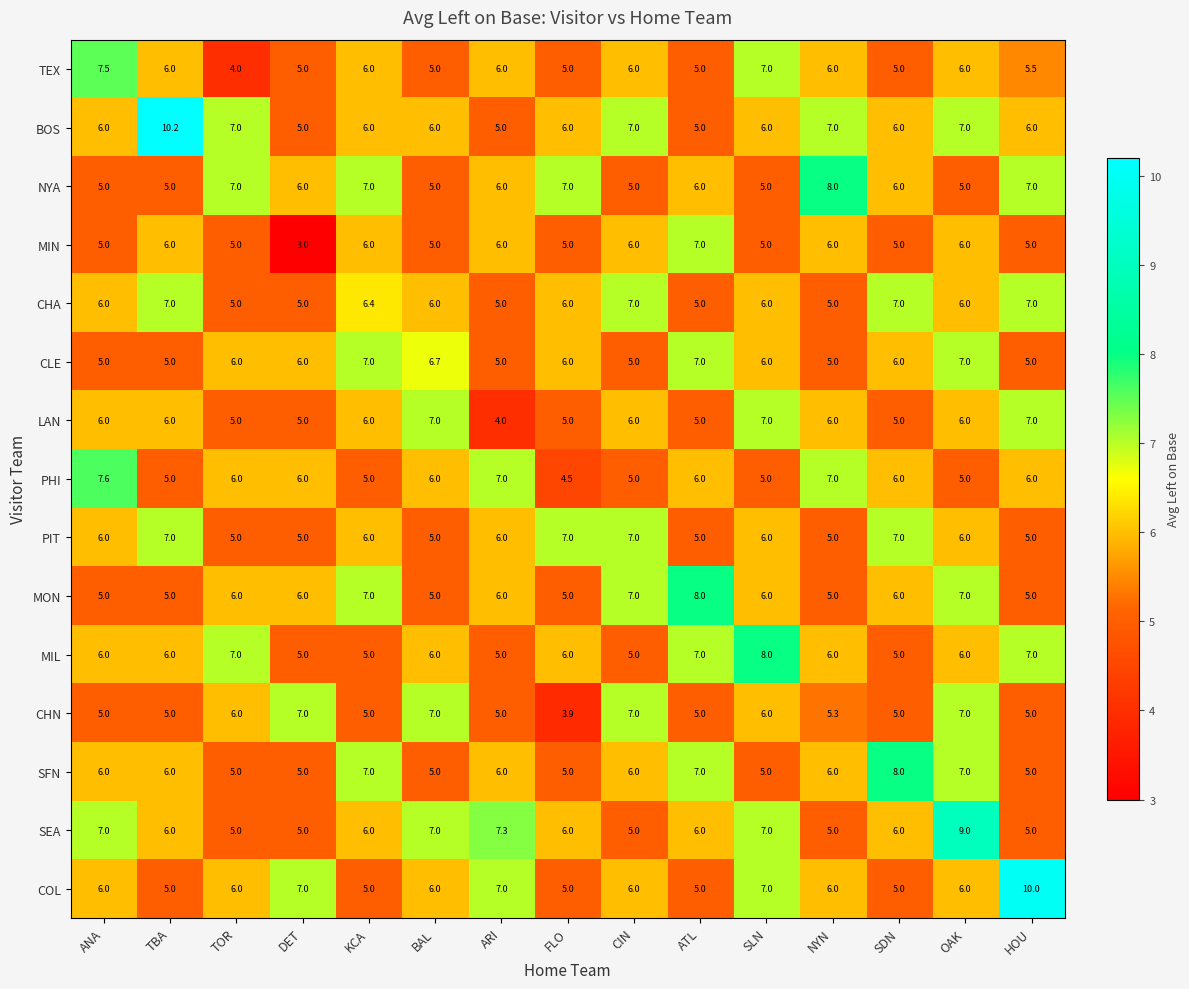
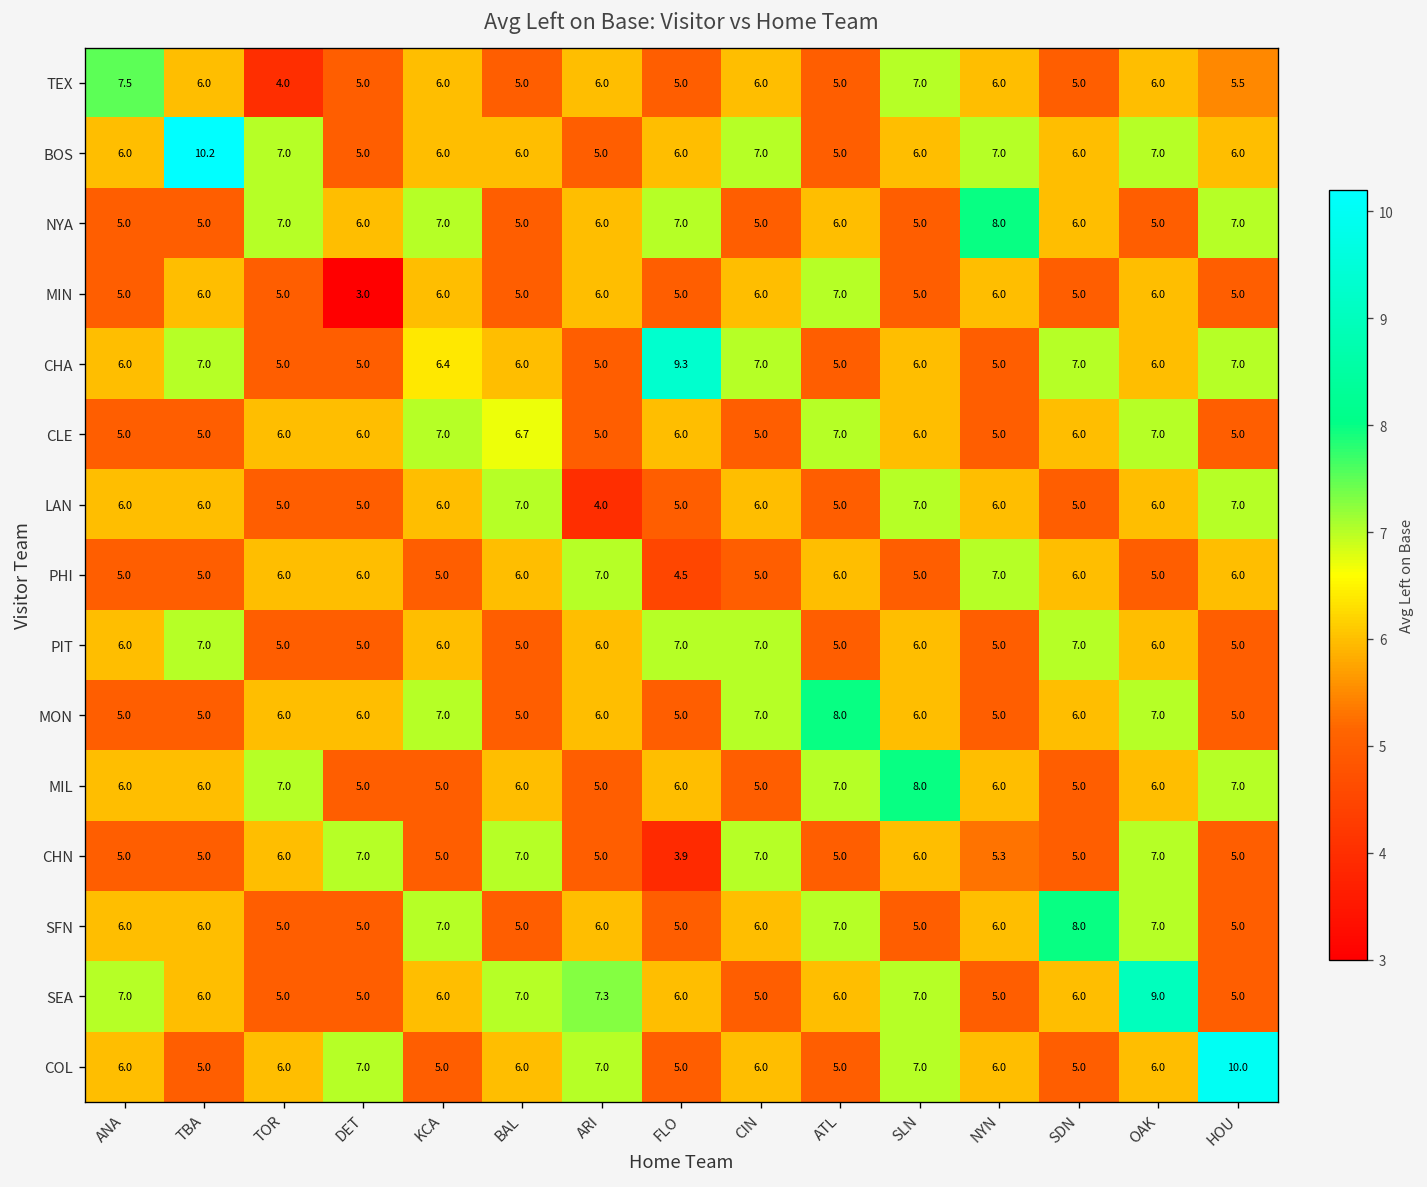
CHA, FLO: 6.0 -> 9.3
PHI, ANA: 7.6 -> 5.0
